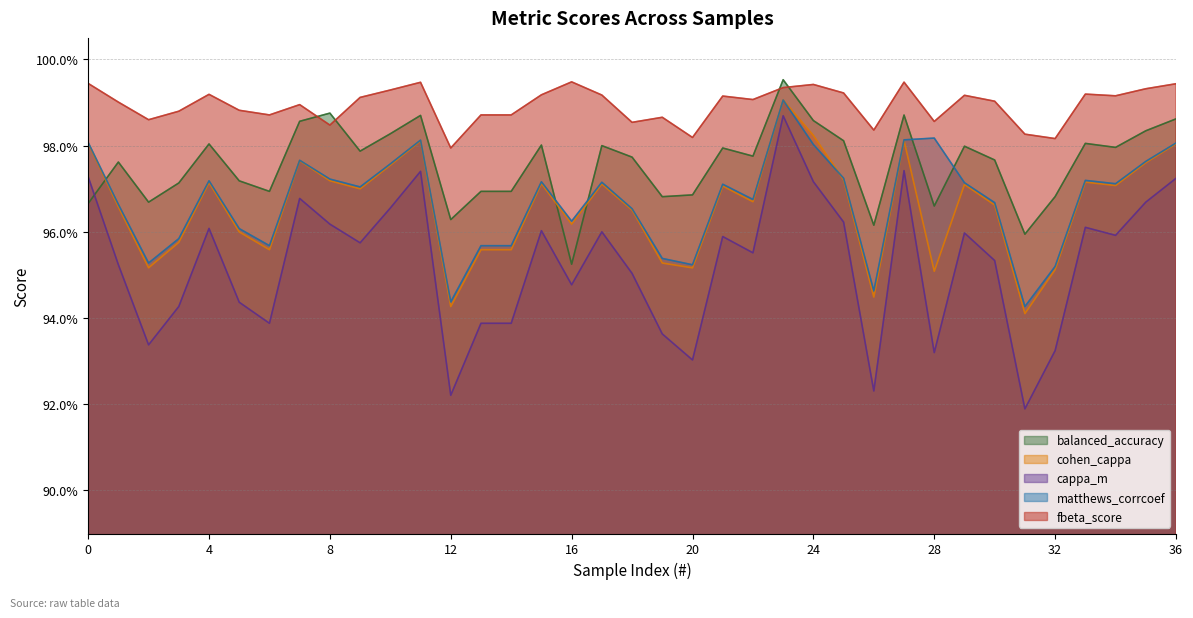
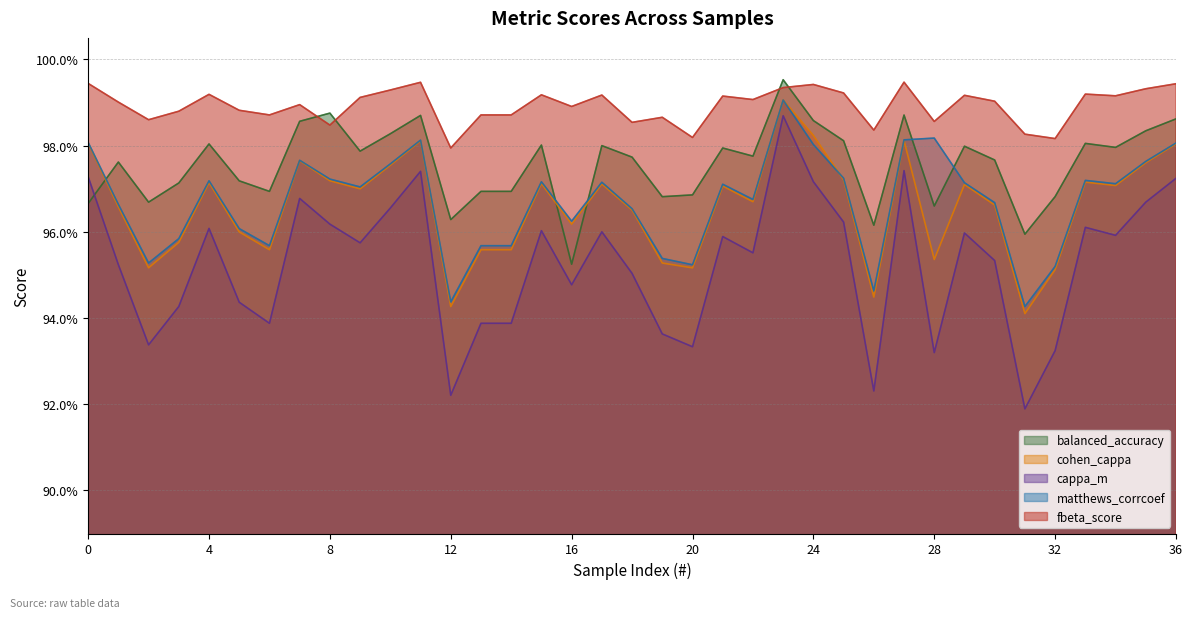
fbeta_score, 16: 99.5% -> 98.9%
cappa_m, 20: 93.0% -> 93.3%
cohen_cappa, 28: 95.1% -> 95.4%
